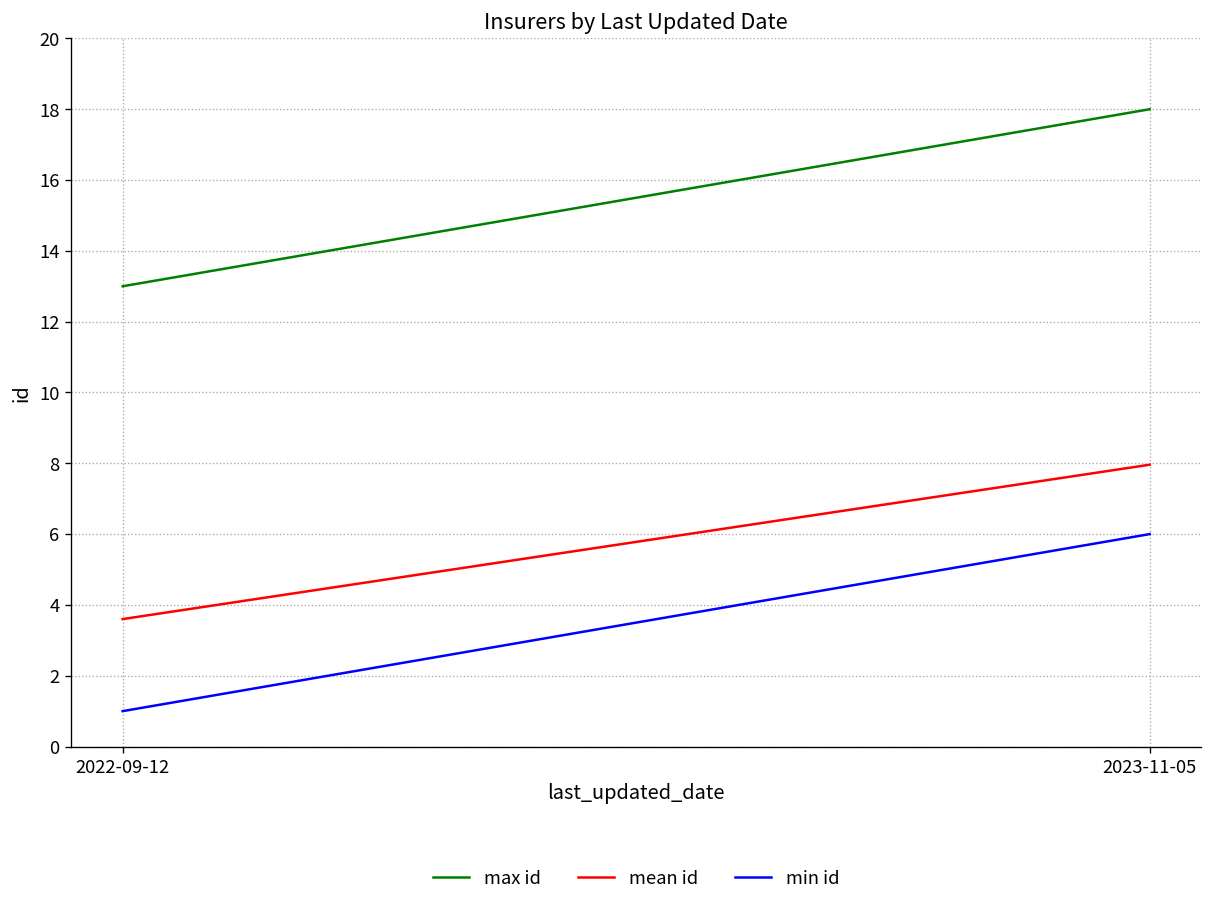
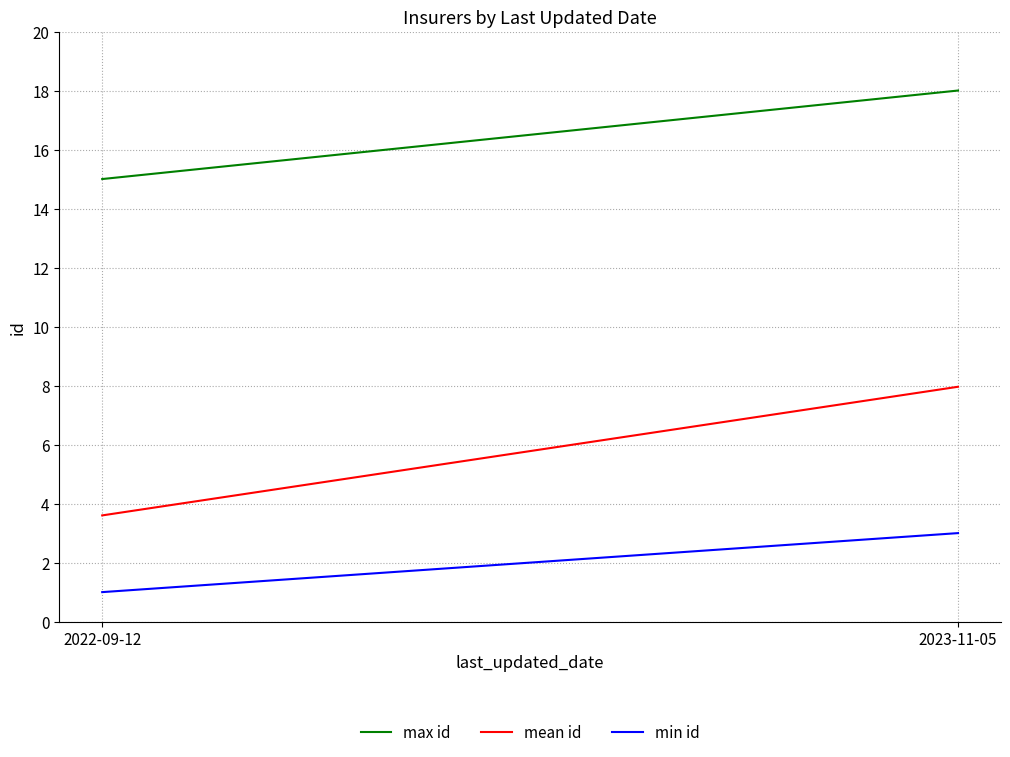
max id, 2022-09-12: 13 -> 15
min id, 2023-11-05: 6 -> 3
